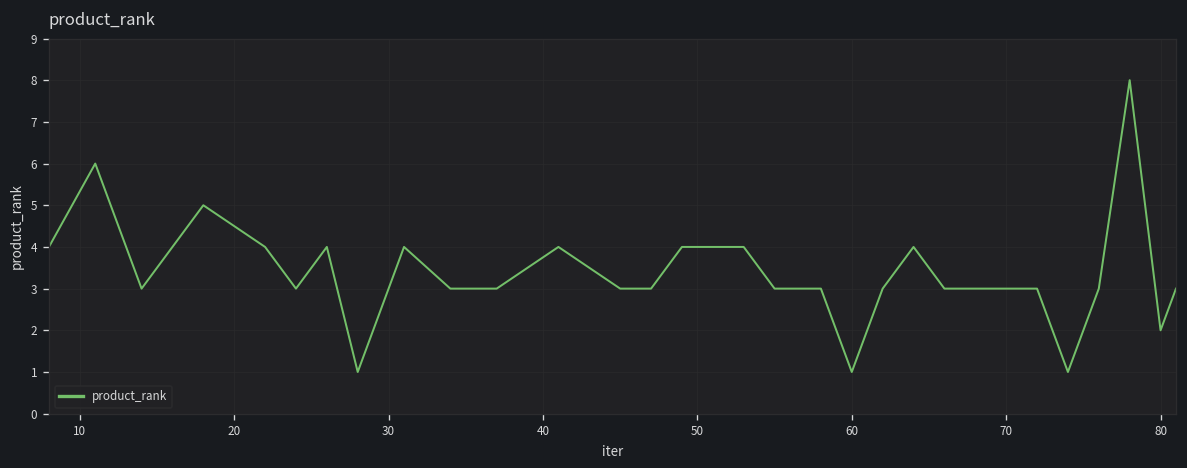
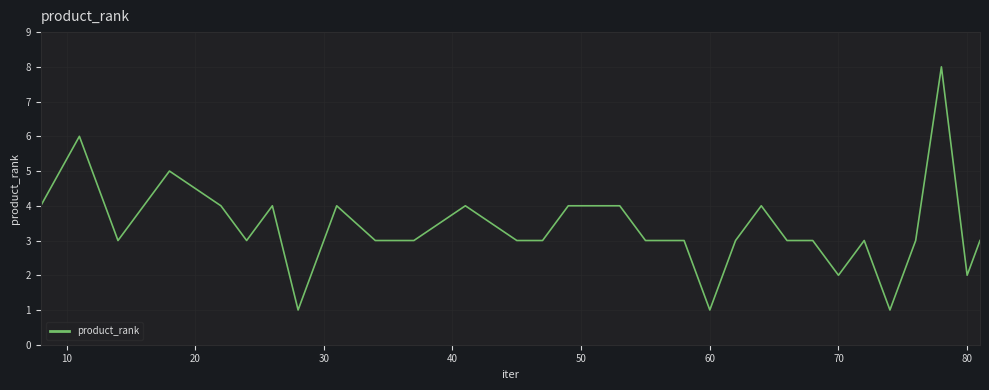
70: 3 -> 2
